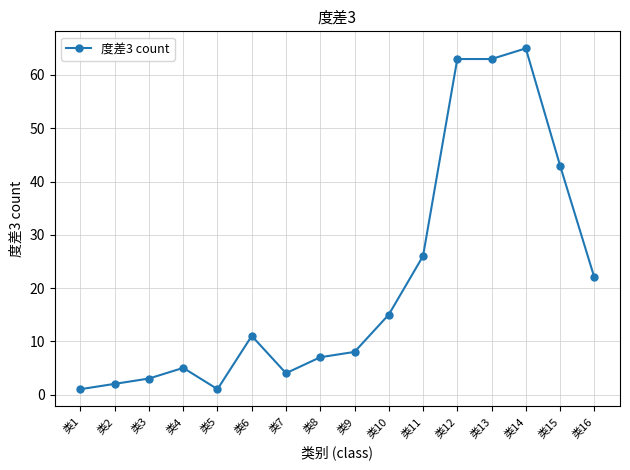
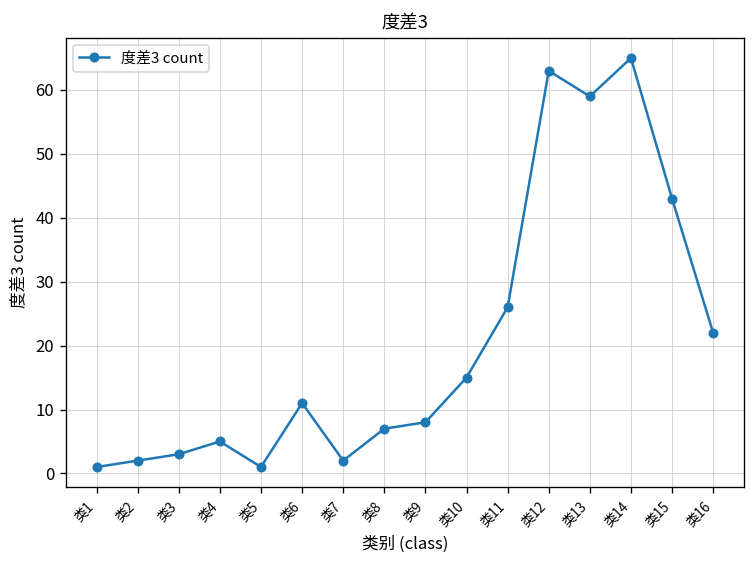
类7: 4 -> 2
类13: 63 -> 59
